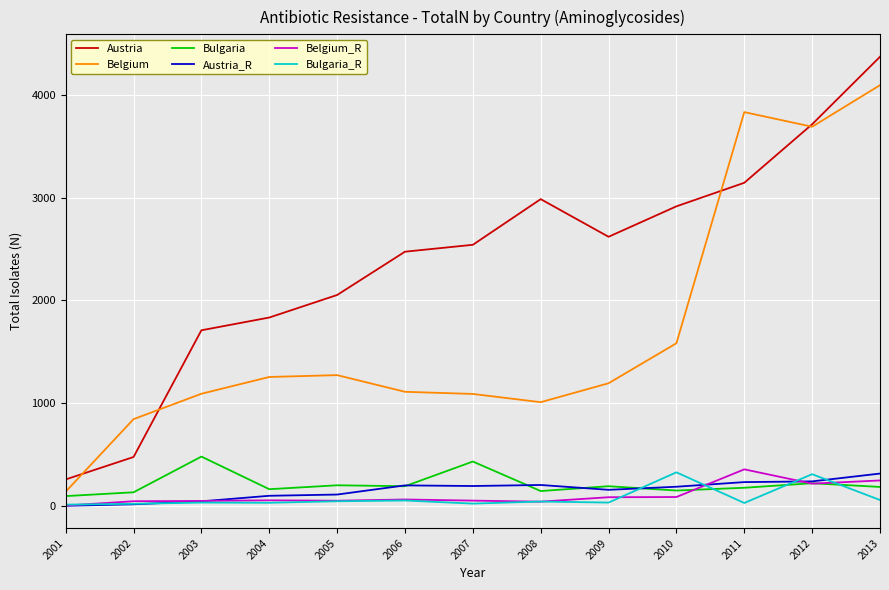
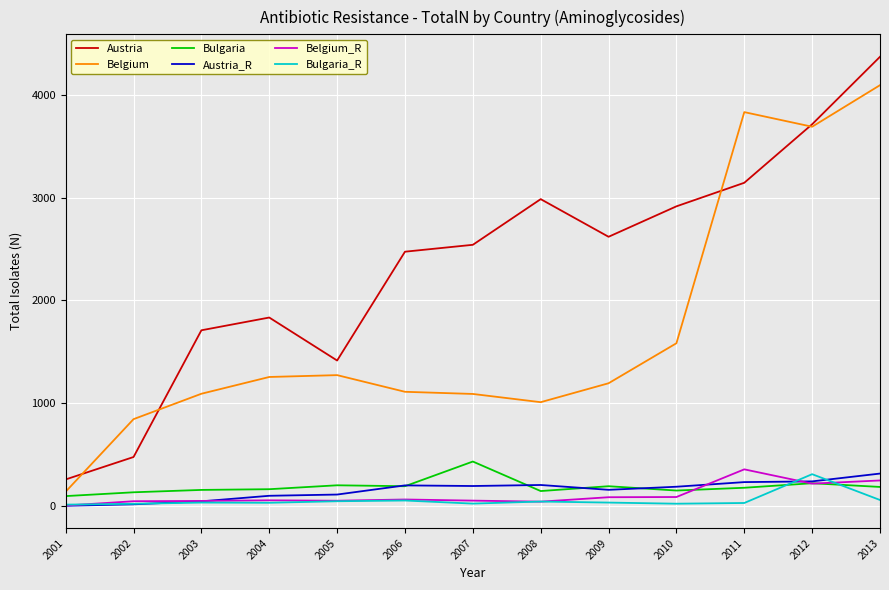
Bulgaria, 2003: 480 -> 160
Austria, 2005: 2050 -> 1420
Bulgaria_R, 2010: 330 -> 20
